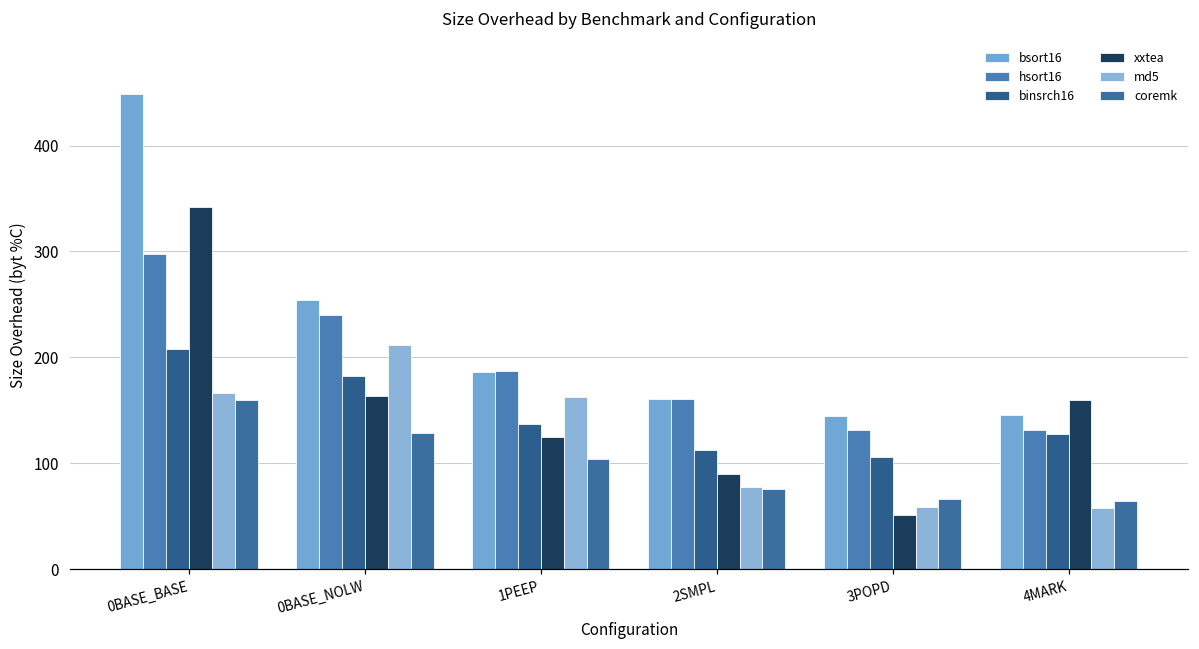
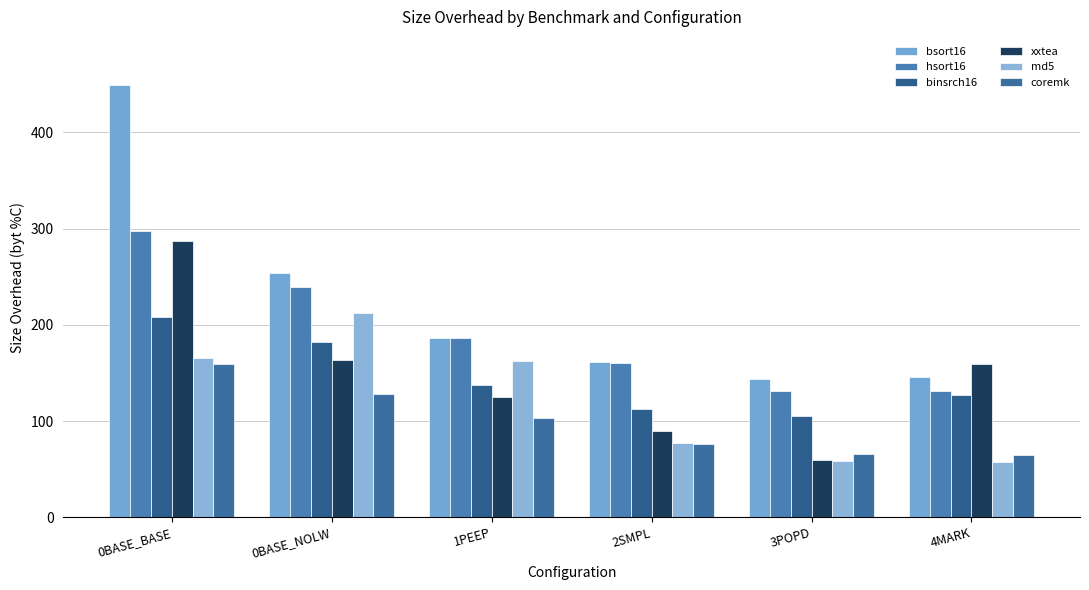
xxtea, 0BASE_BASE: 340 -> 290
xxtea, 3POPD: 50 -> 60
